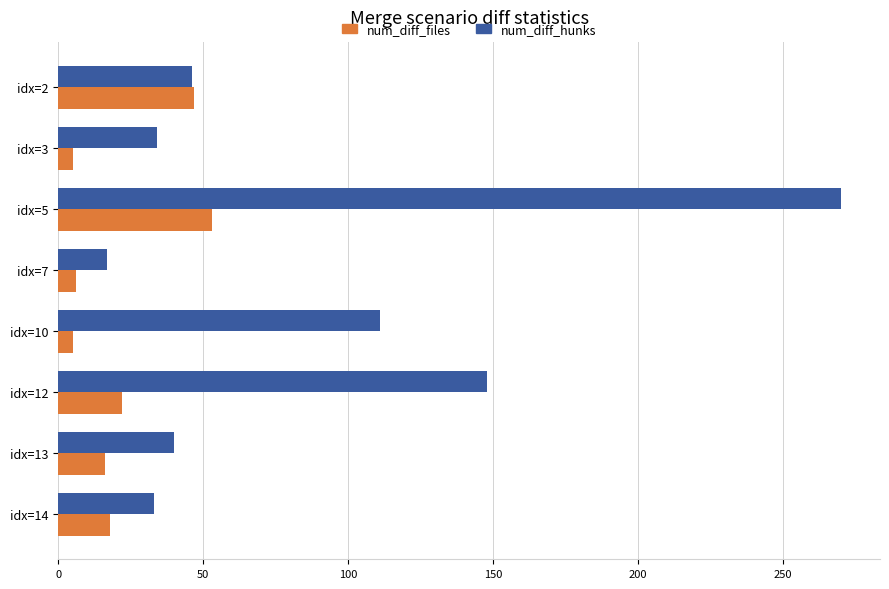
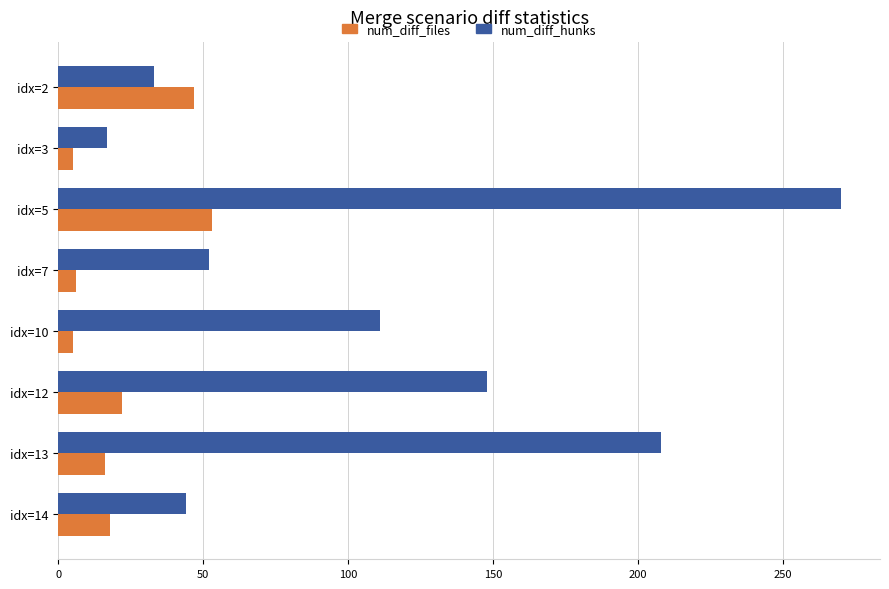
num_diff_hunks, idx=2: 46 -> 33
num_diff_hunks, idx=3: 34 -> 17
num_diff_hunks, idx=7: 17 -> 52
num_diff_hunks, idx=13: 40 -> 208
num_diff_hunks, idx=14: 33 -> 44
